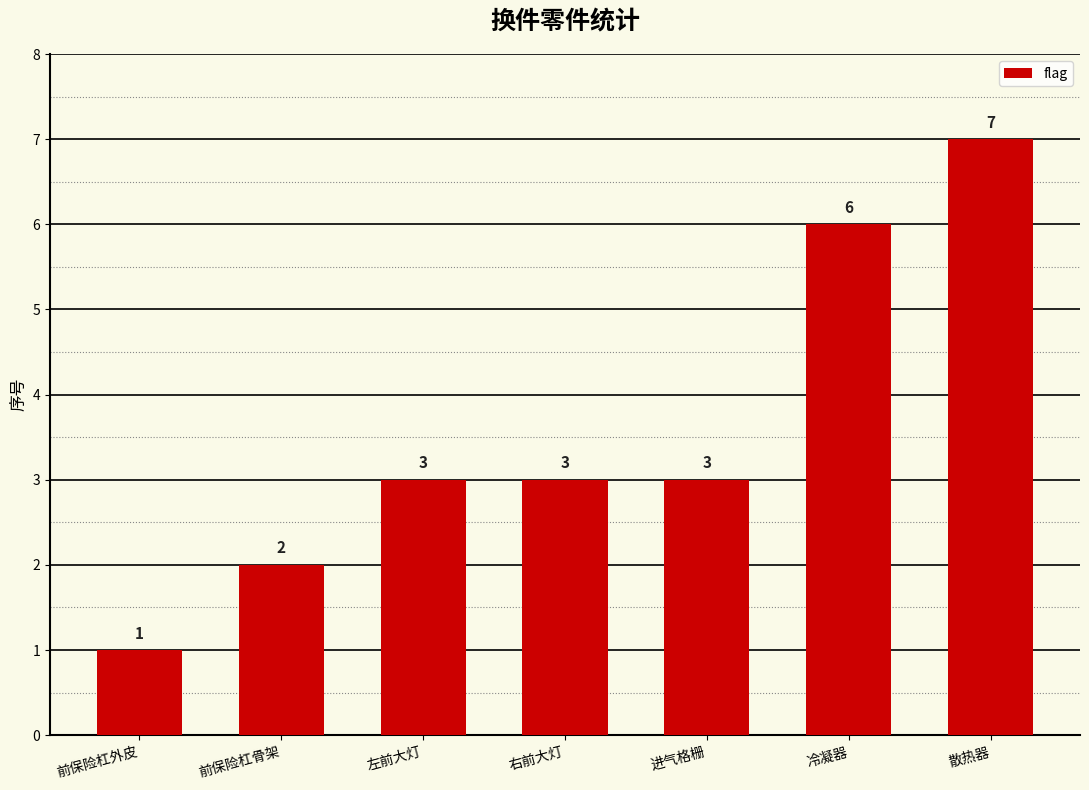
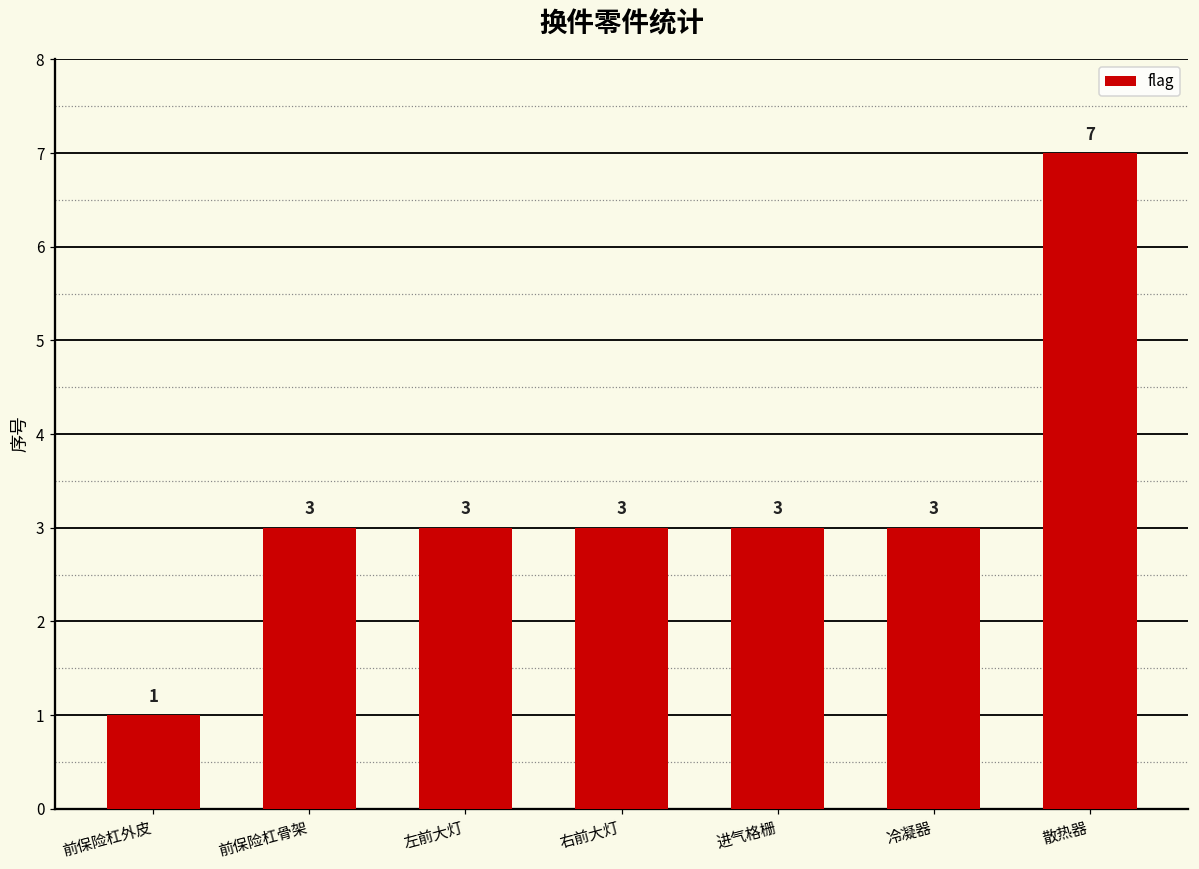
前保险杠骨架: 2 -> 3
冷凝器: 6 -> 3
